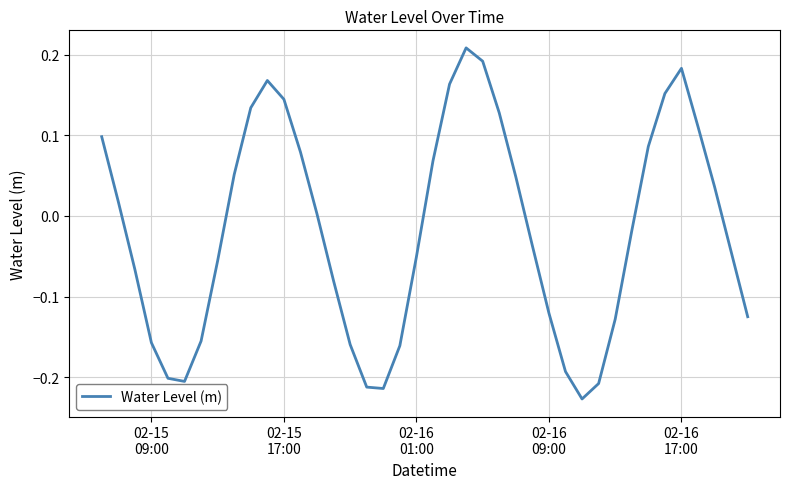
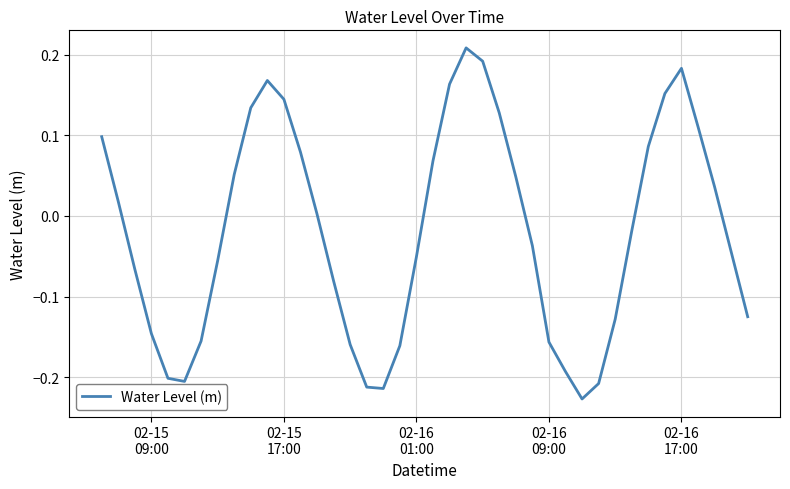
02-15 09:00: -0.16 -> -0.15
02-16 09:00: -0.12 -> -0.16
